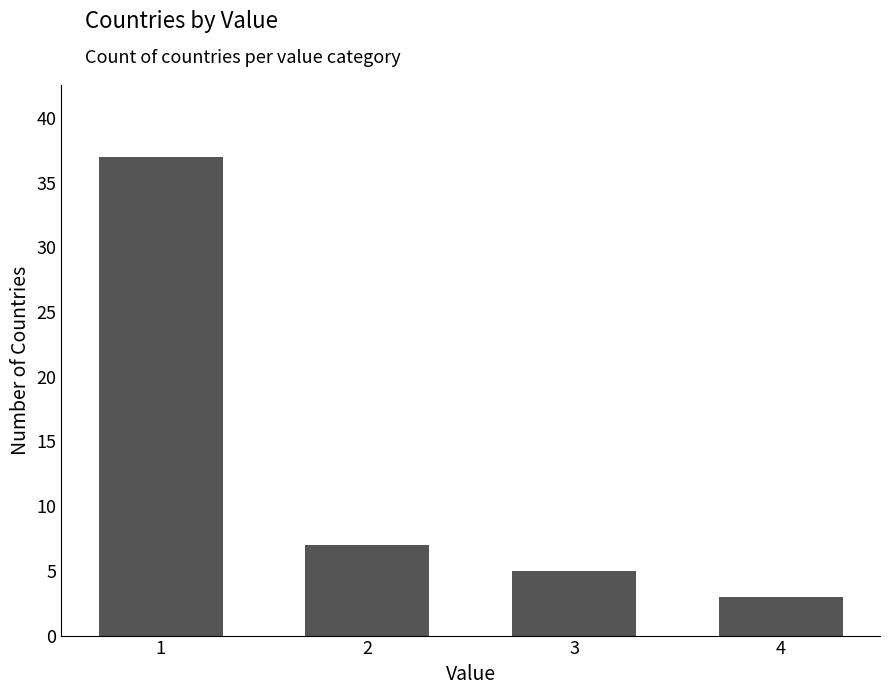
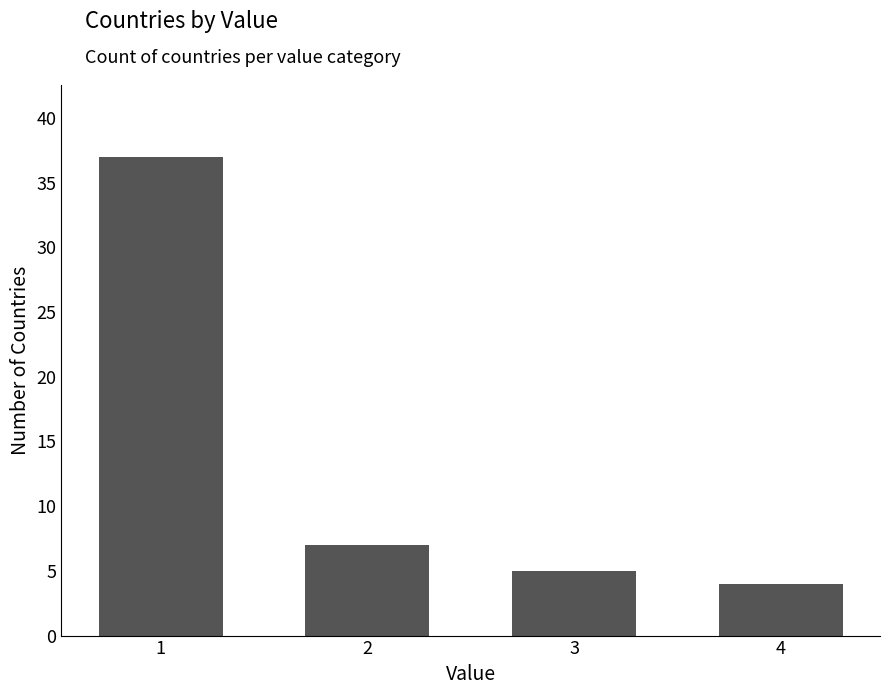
4: 3 -> 4
